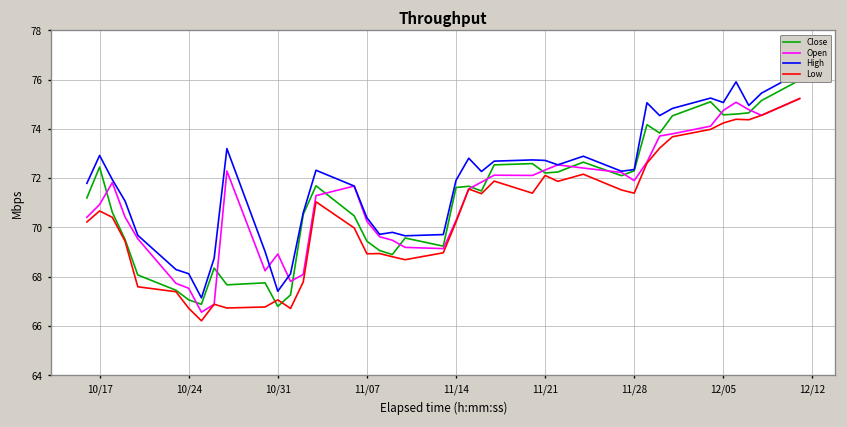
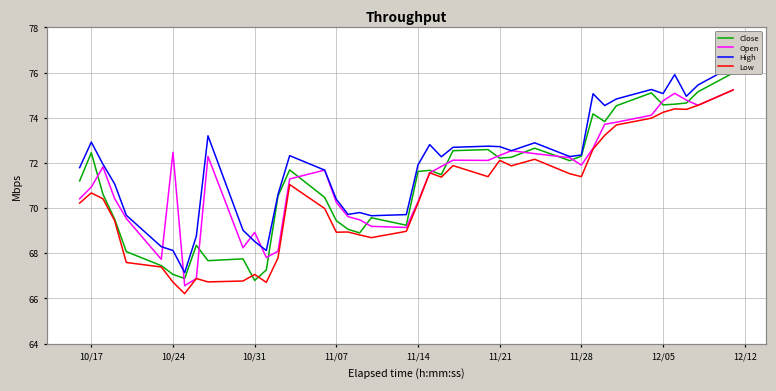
Open, 10/24: 67.5 -> 72.5
High, 10/31: 67.4 -> 68.5
